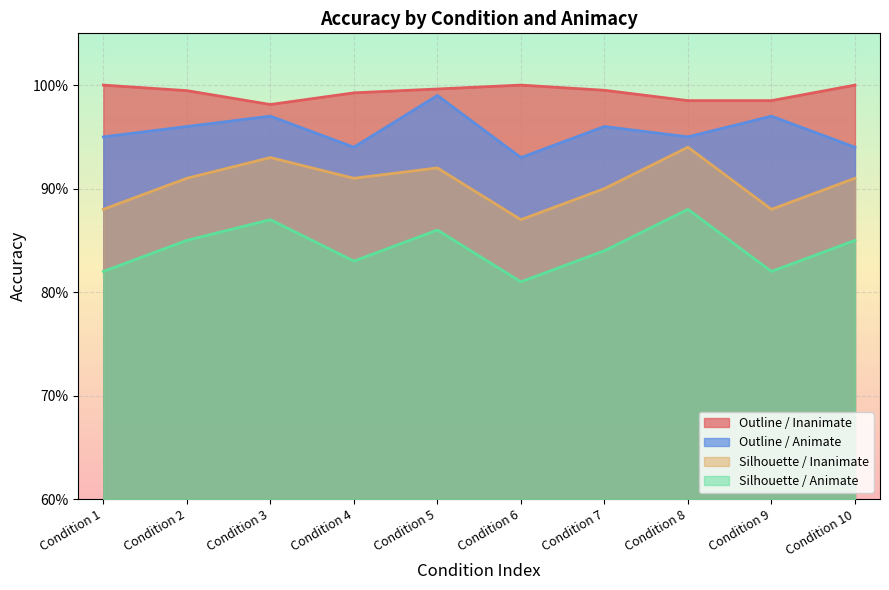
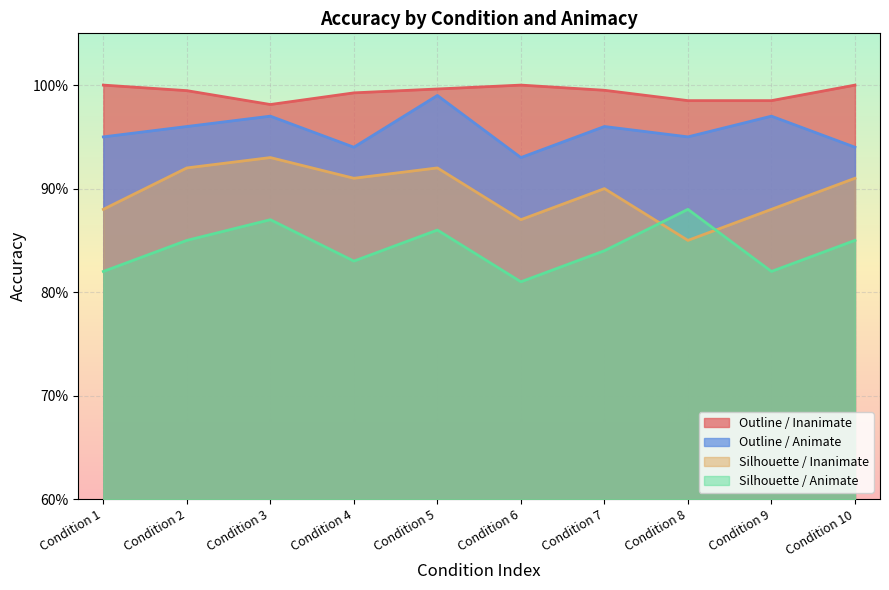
Silhouette / Inanimate, Condition 2: 91.0% -> 92.0%
Silhouette / Inanimate, Condition 8: 94.0% -> 85.0%
